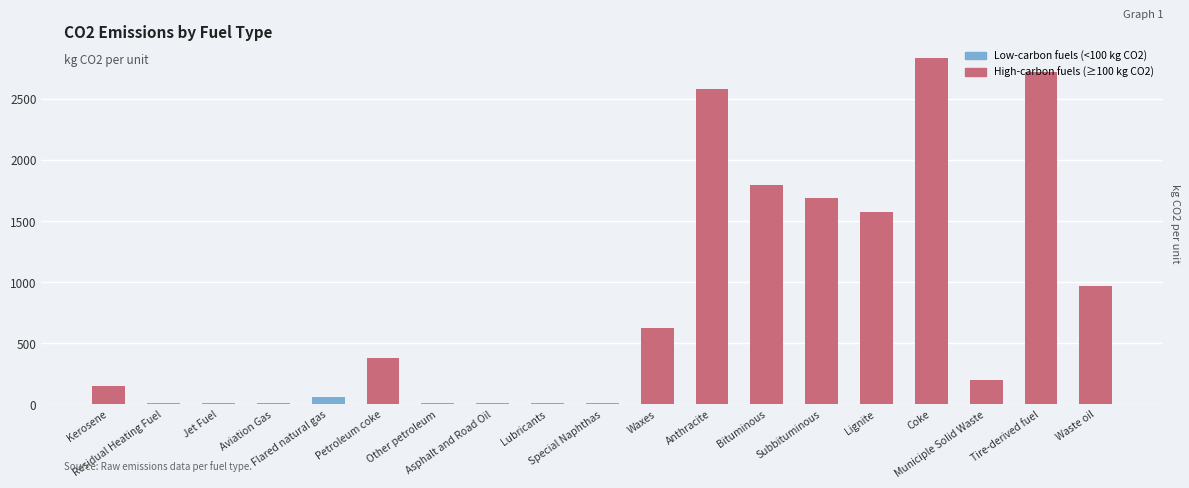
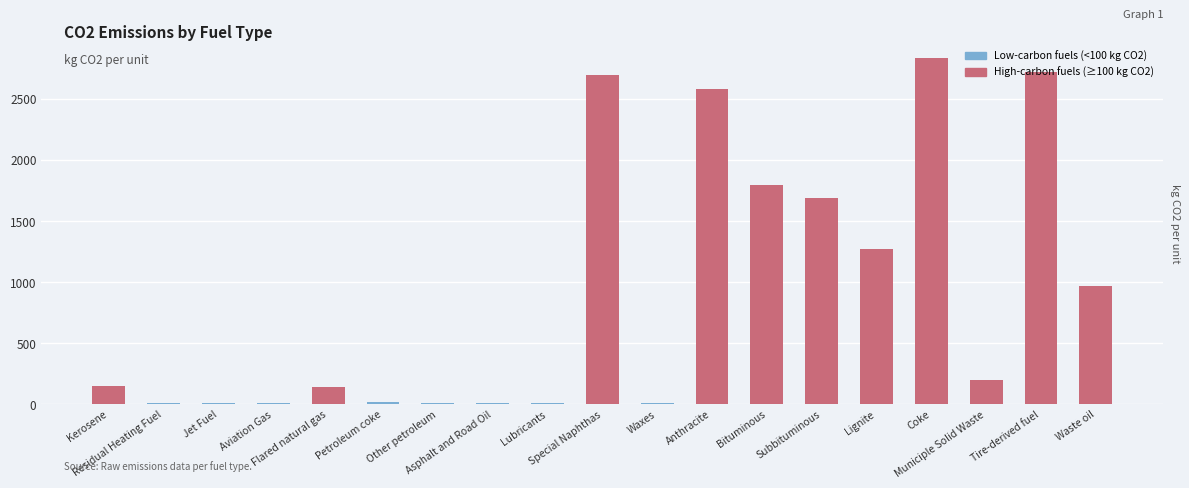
Flared natural gas: 50 -> 140
Petroleum coke: 370 -> 10
Special Naphthas: 10 -> 2690
Waxes: 630 -> 10
Lignite: 1570 -> 1270
